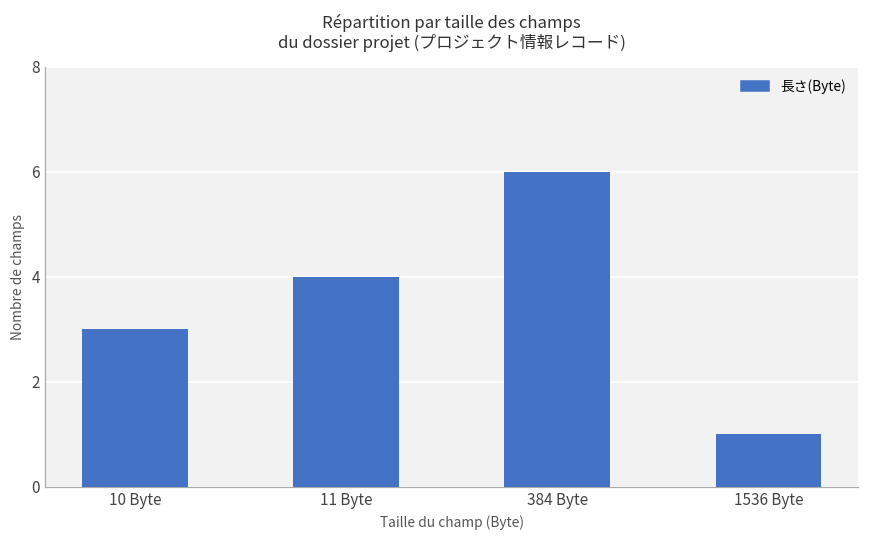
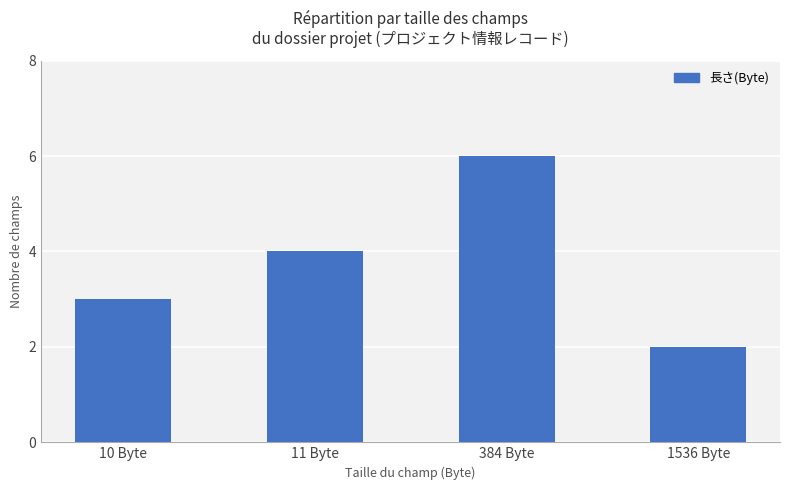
1536 Byte: 1 -> 2
